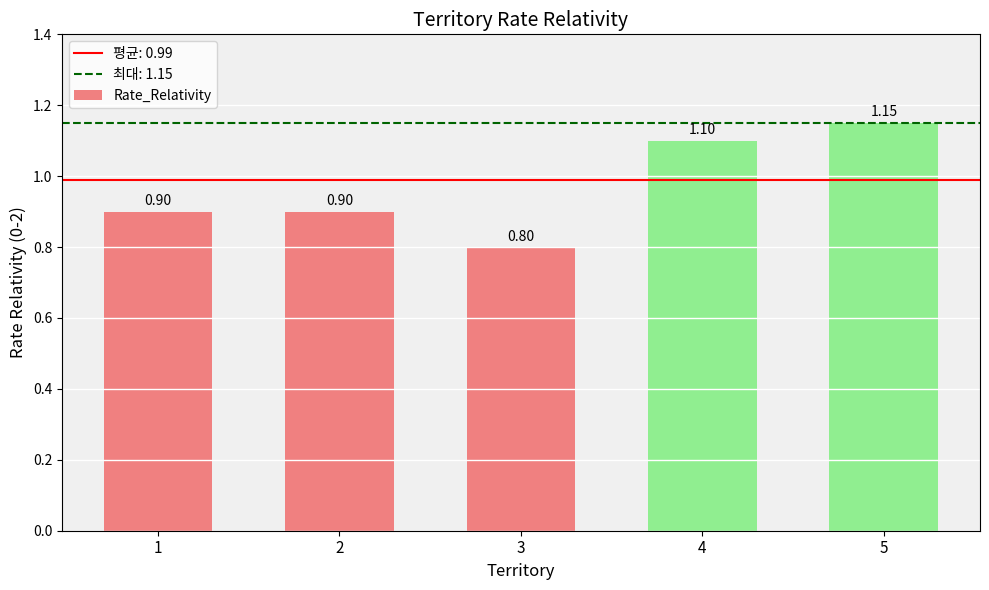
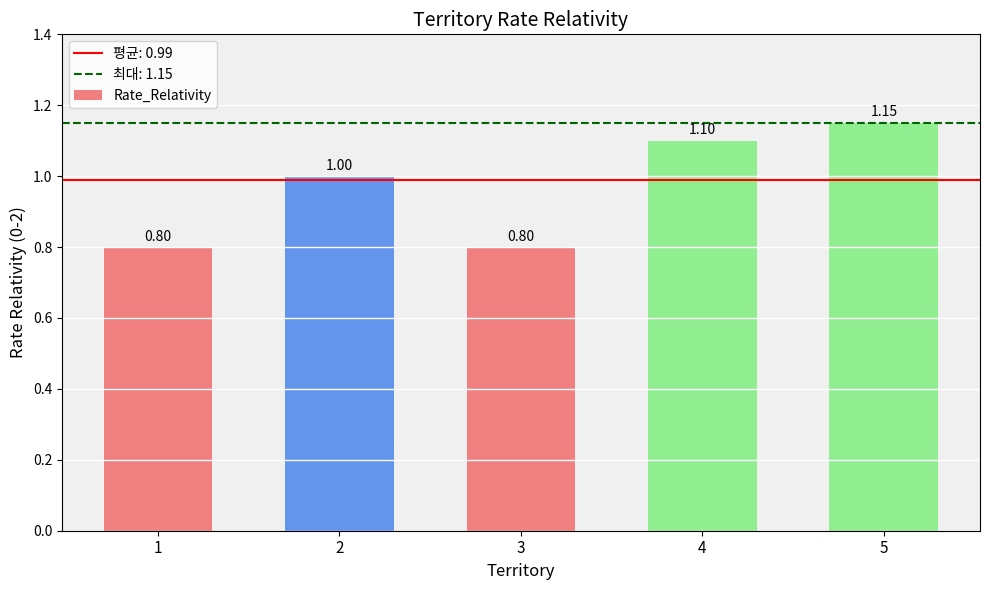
1: 0.90 -> 0.80
2: 0.90 -> 1.00
